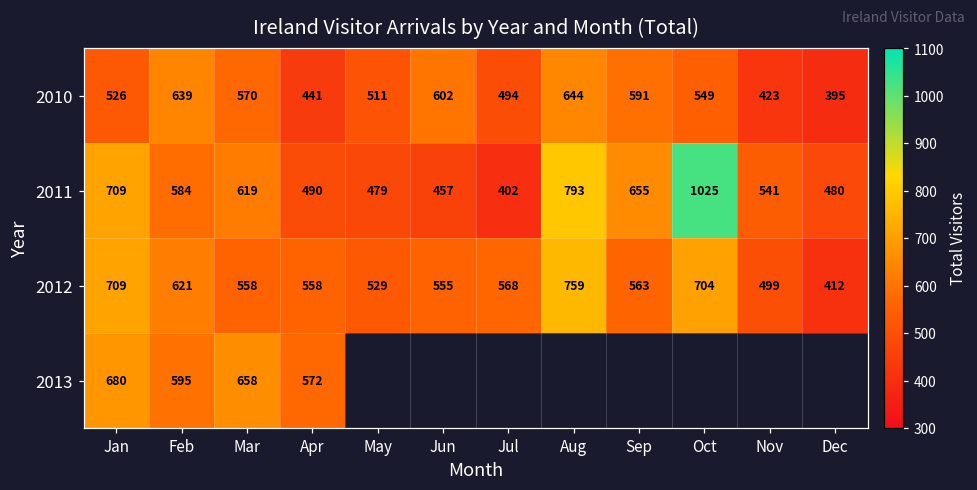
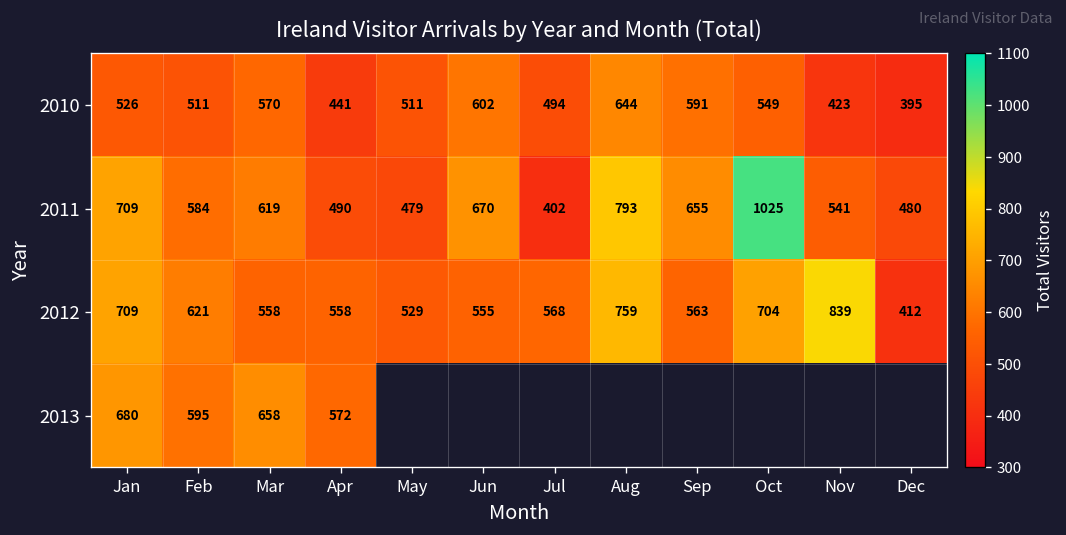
2010, Feb: 639 -> 511
2011, Jun: 457 -> 670
2012, Nov: 499 -> 839
